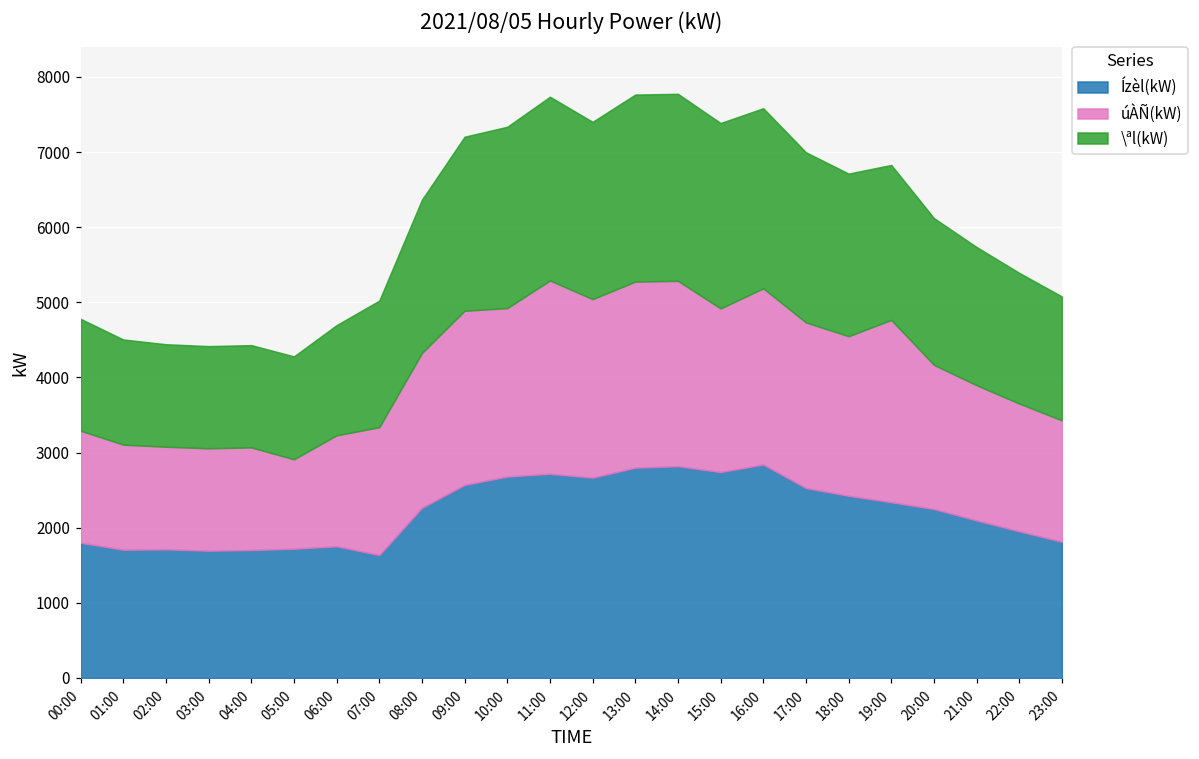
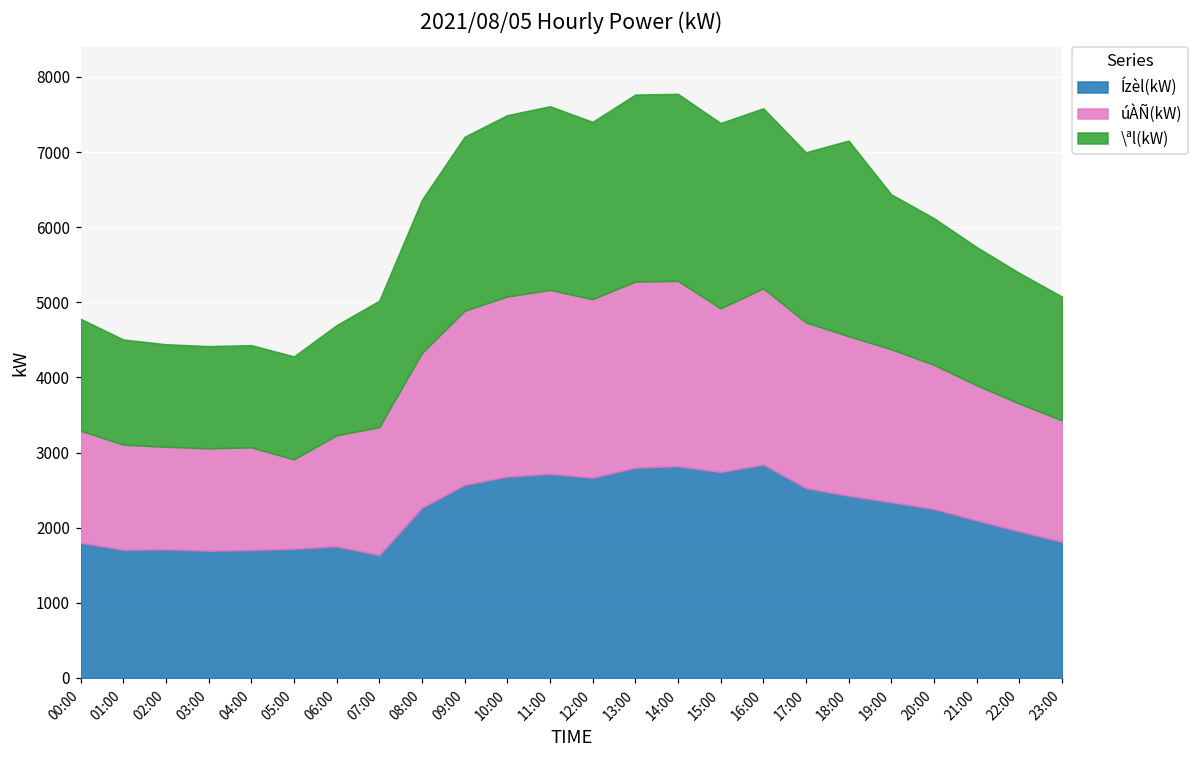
úÀÑ(kW), 10:00: 2200 -> 2400
úÀÑ(kW), 11:00: 2600 -> 2400
\ªl(kW), 18:00: 2200 -> 2600
úÀÑ(kW), 19:00: 2400 -> 2000
